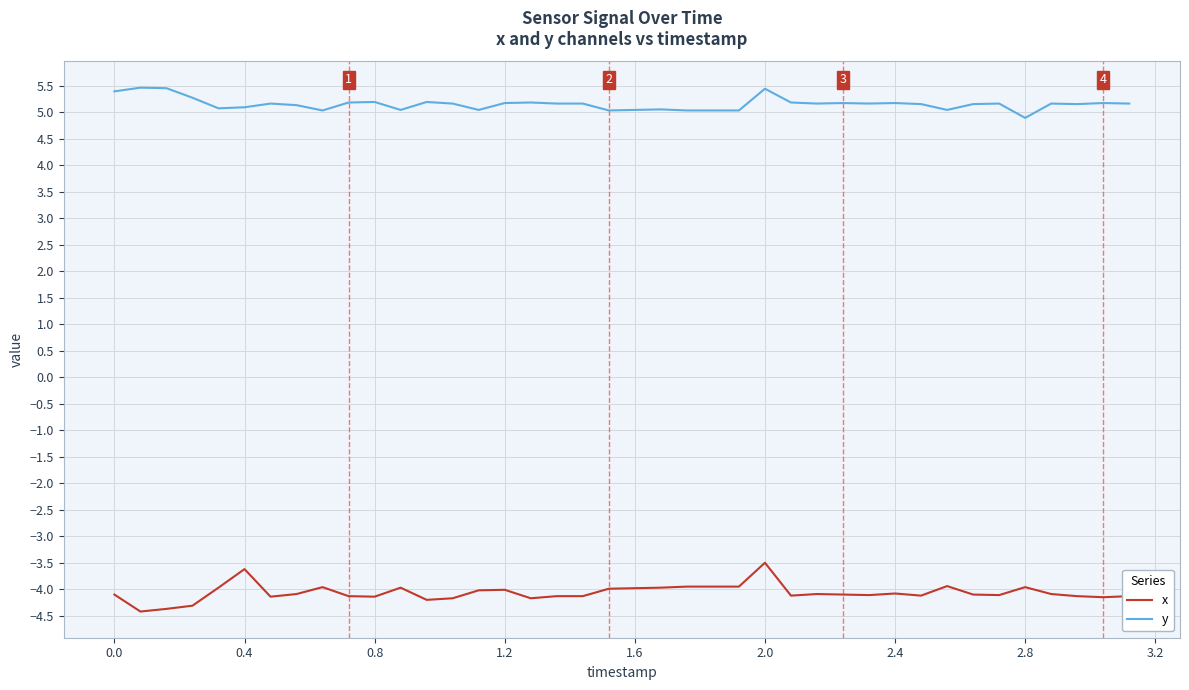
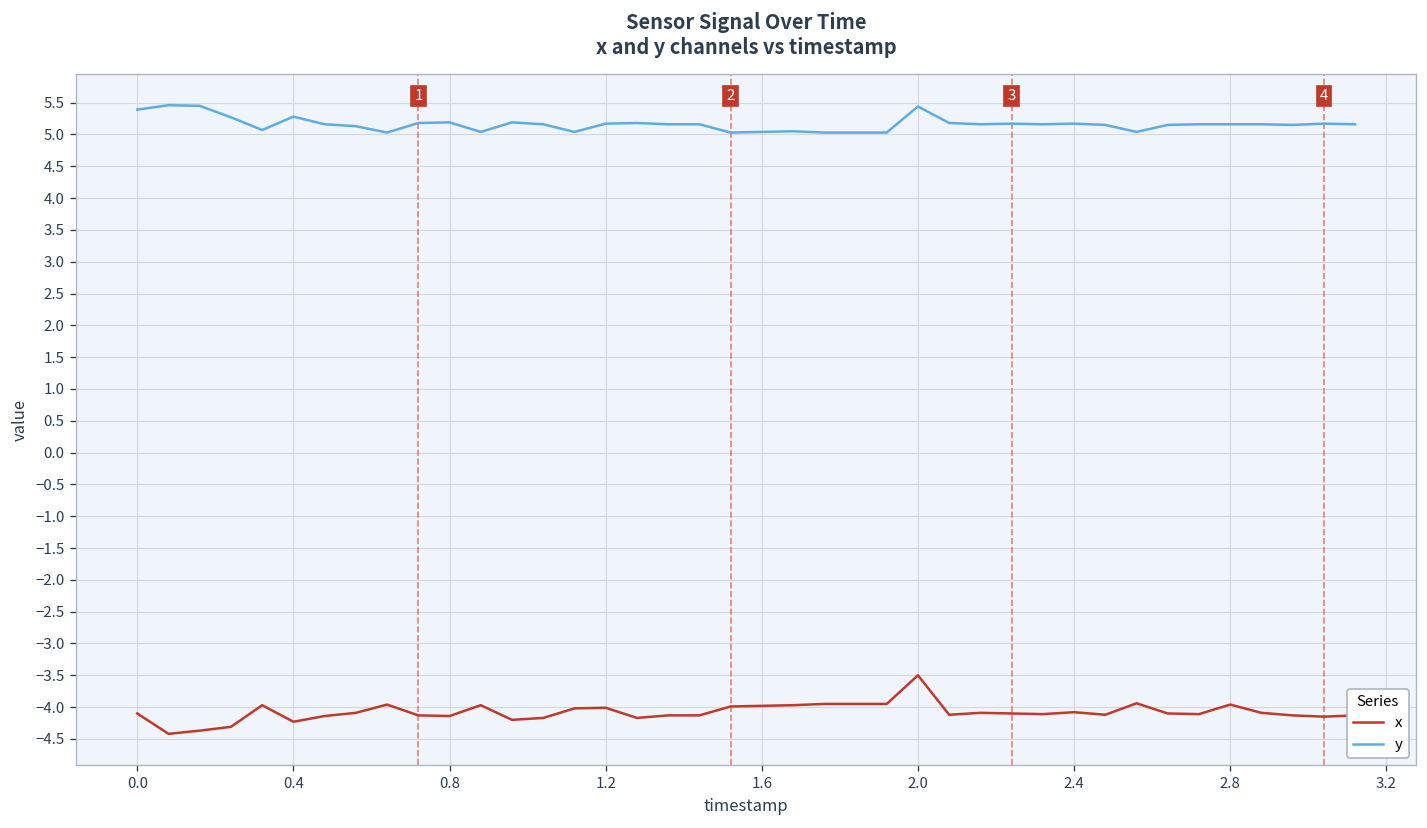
x, 0.4: -3.6 -> -4.2
y, 0.4: 5.1 -> 5.3
y, 2.8: 4.9 -> 5.2
